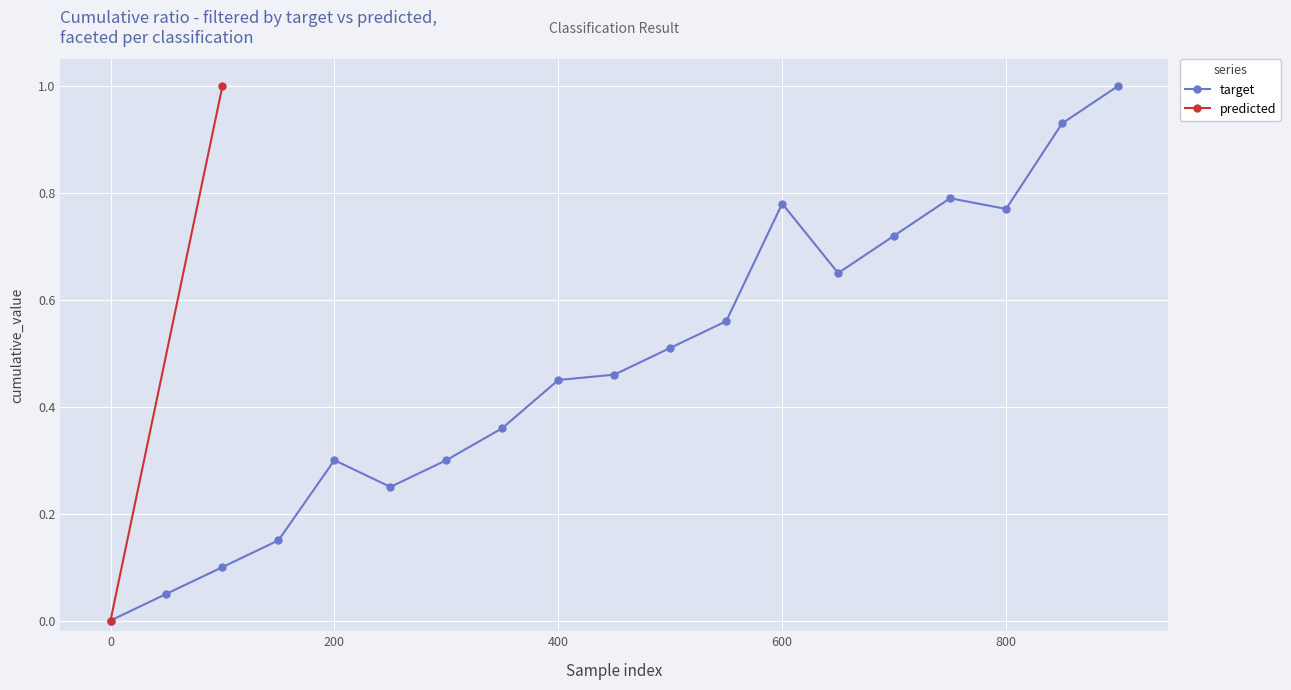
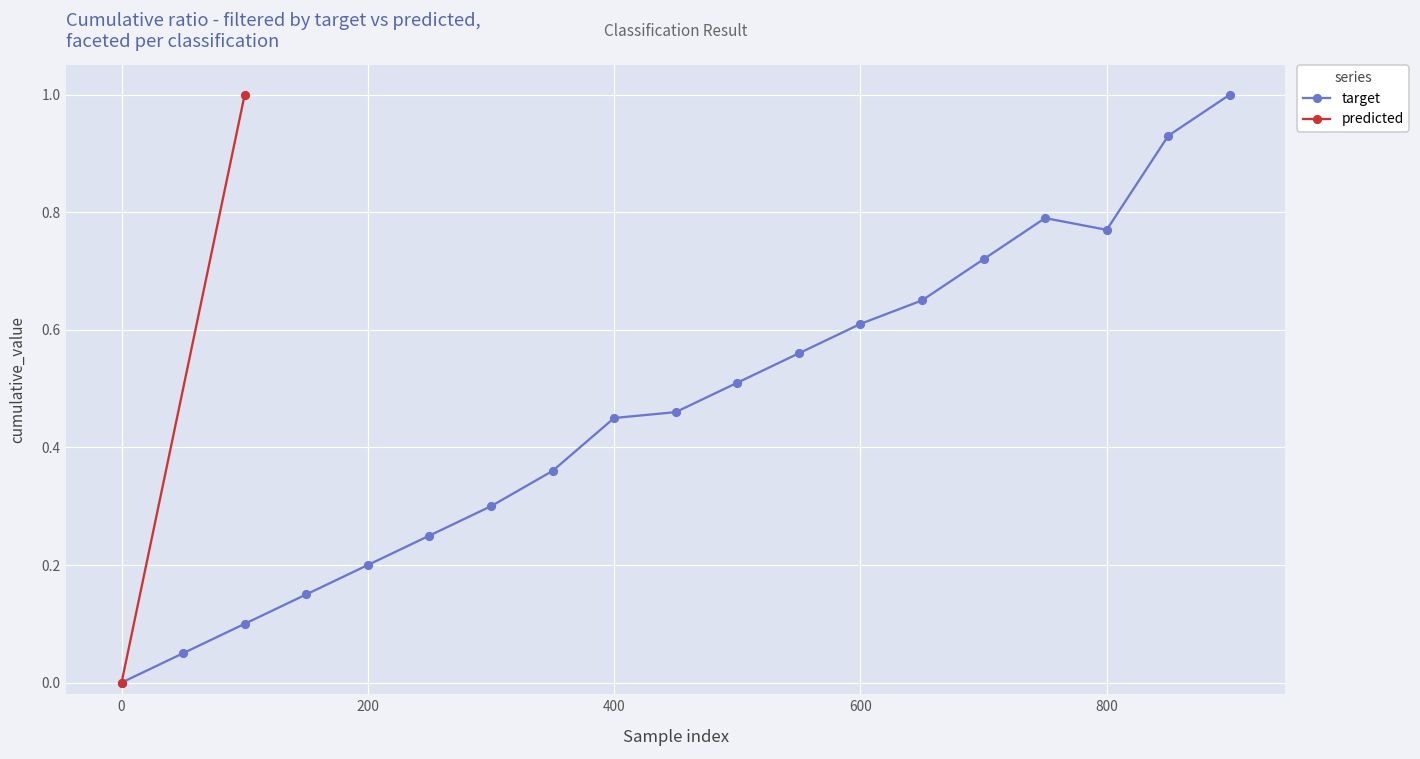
target, 200: 0.3 -> 0.2
target, 600: 0.78 -> 0.61
